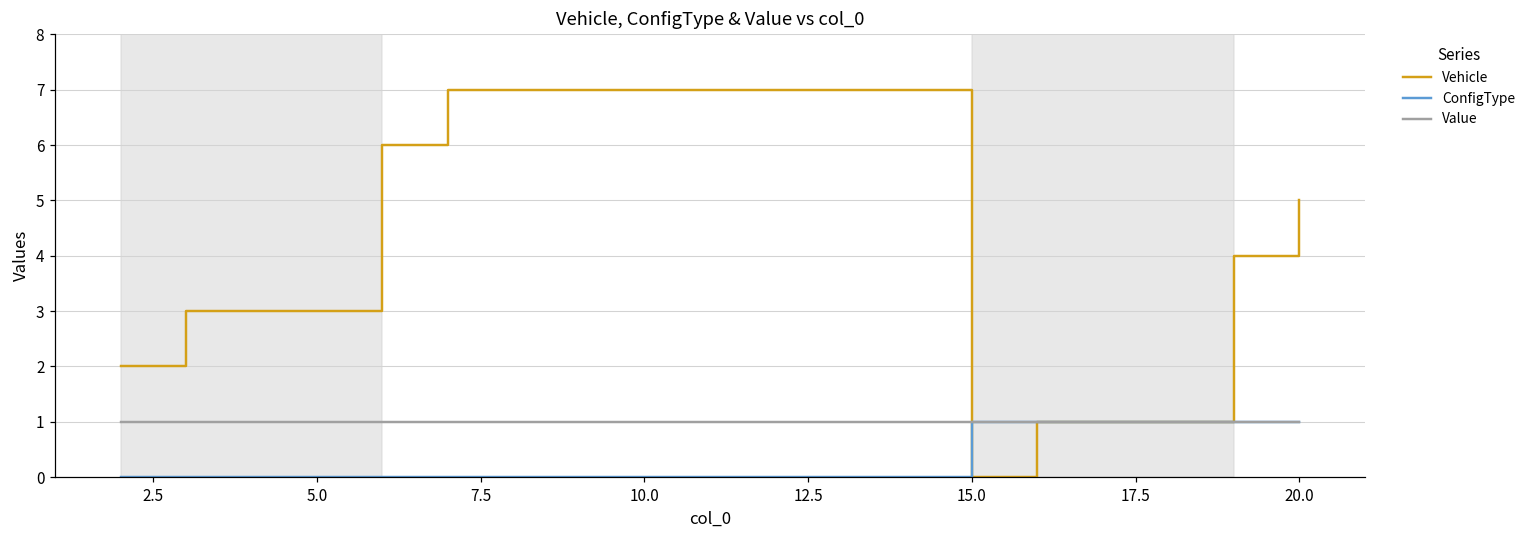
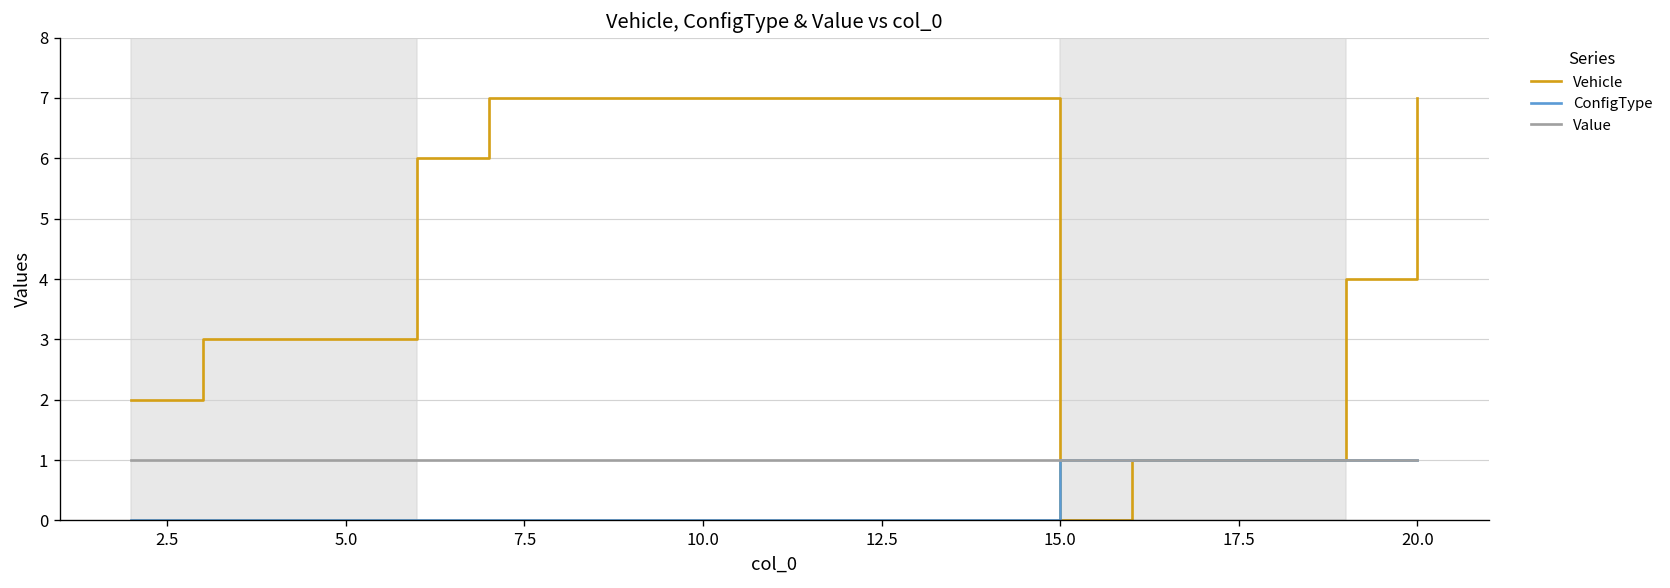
Vehicle, 20.0: 5 -> 7
